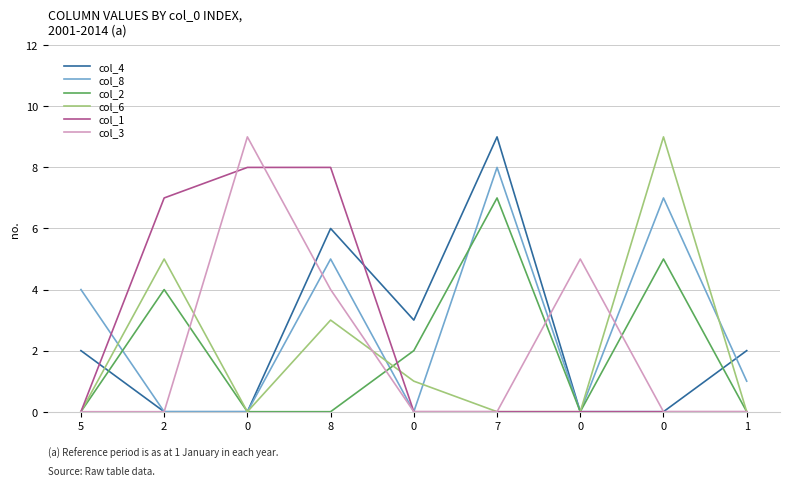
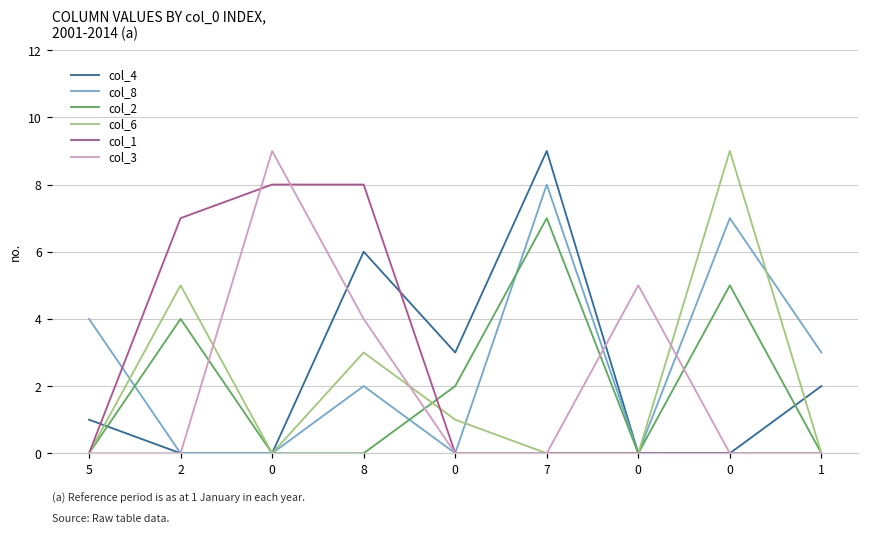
col_4, 5: 2 -> 1
col_8, 8: 5 -> 2
col_8, 1: 1 -> 3
